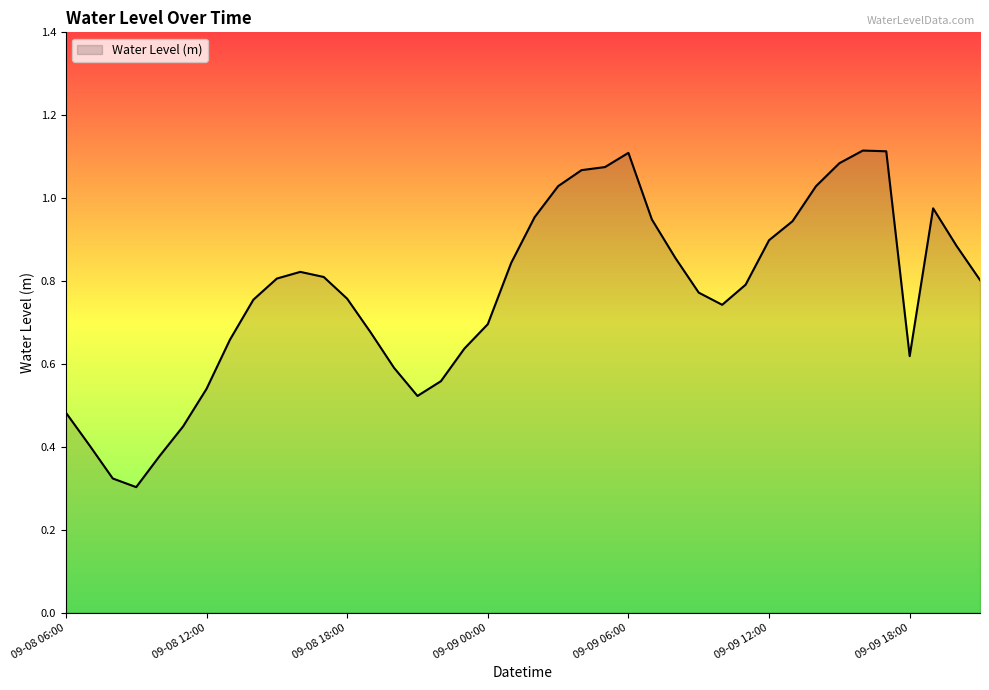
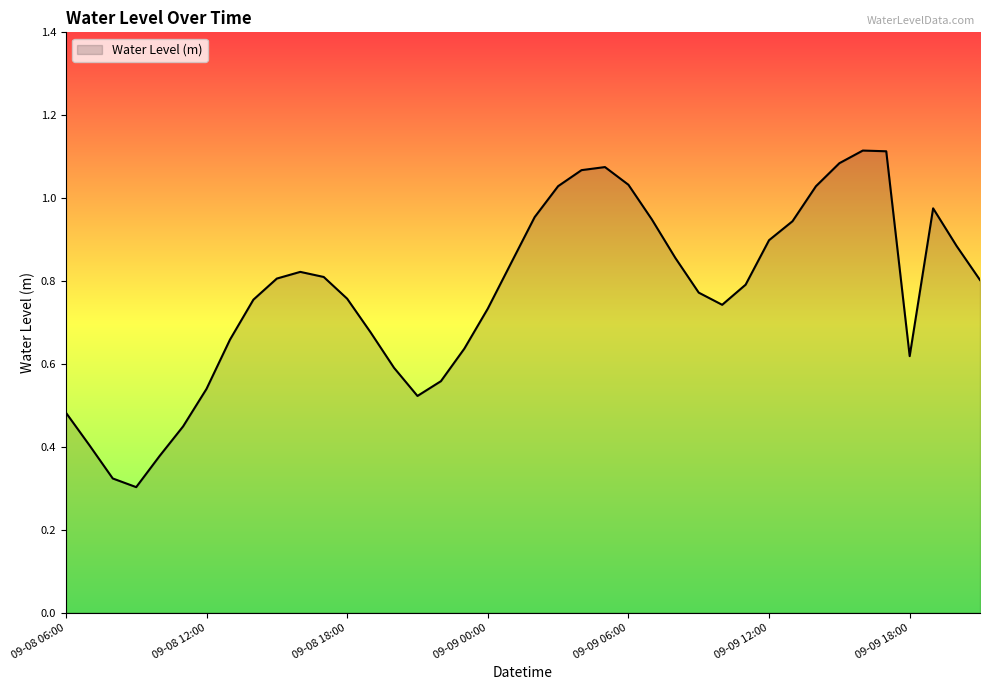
09-09 00:00: 0.70 -> 0.73
09-09 06:00: 1.11 -> 1.03
